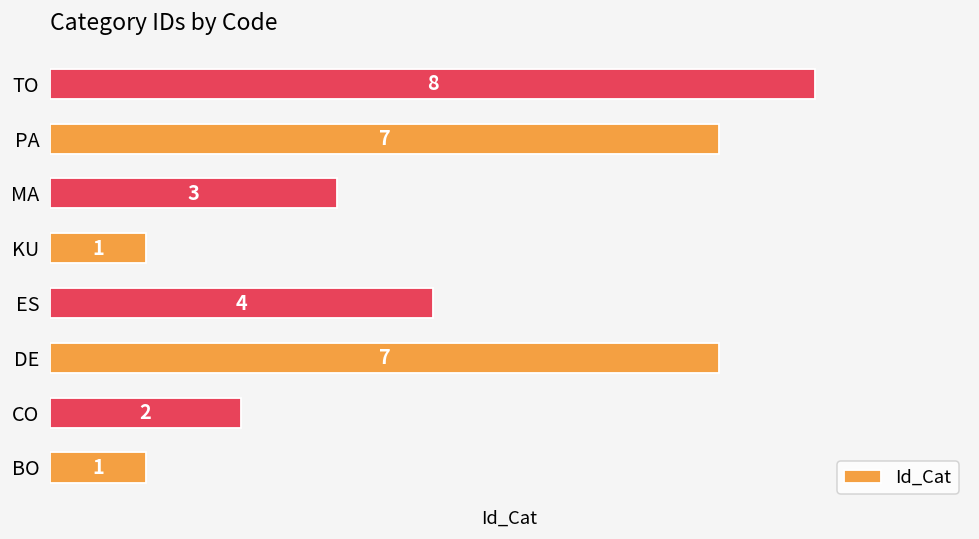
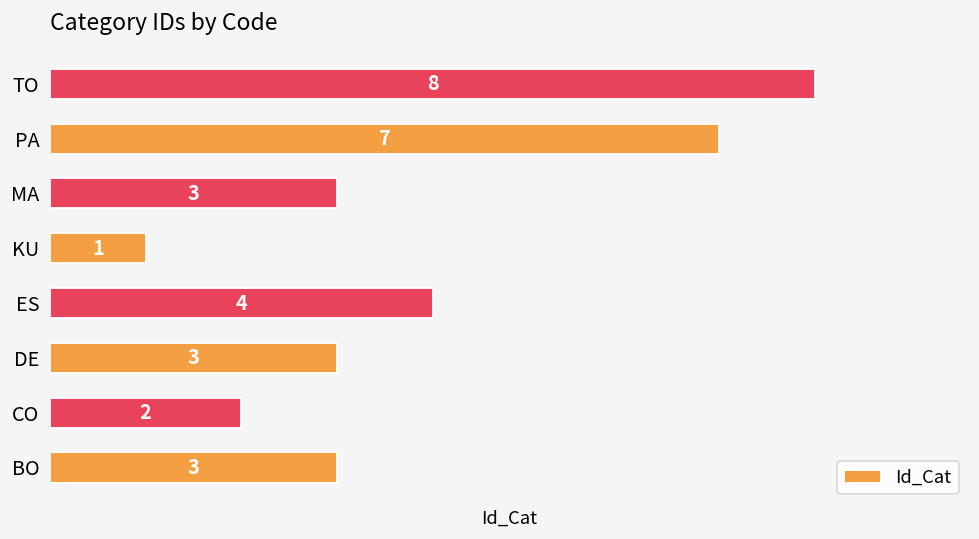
DE: 7 -> 3
BO: 1 -> 3
